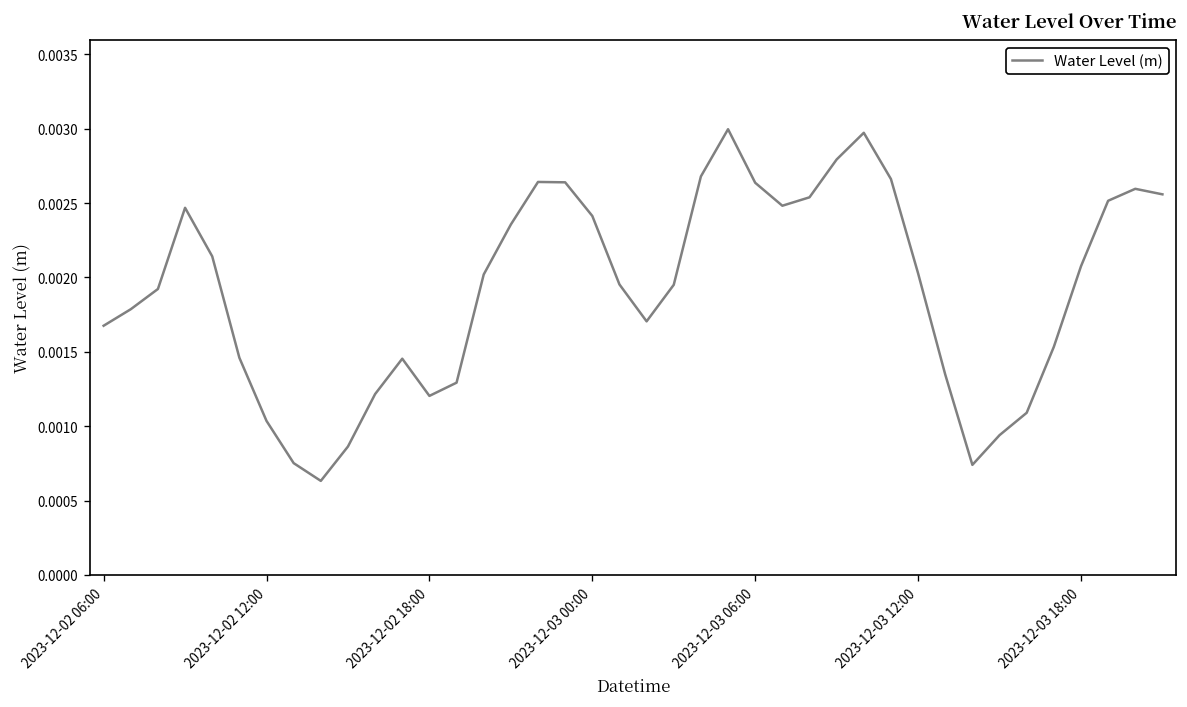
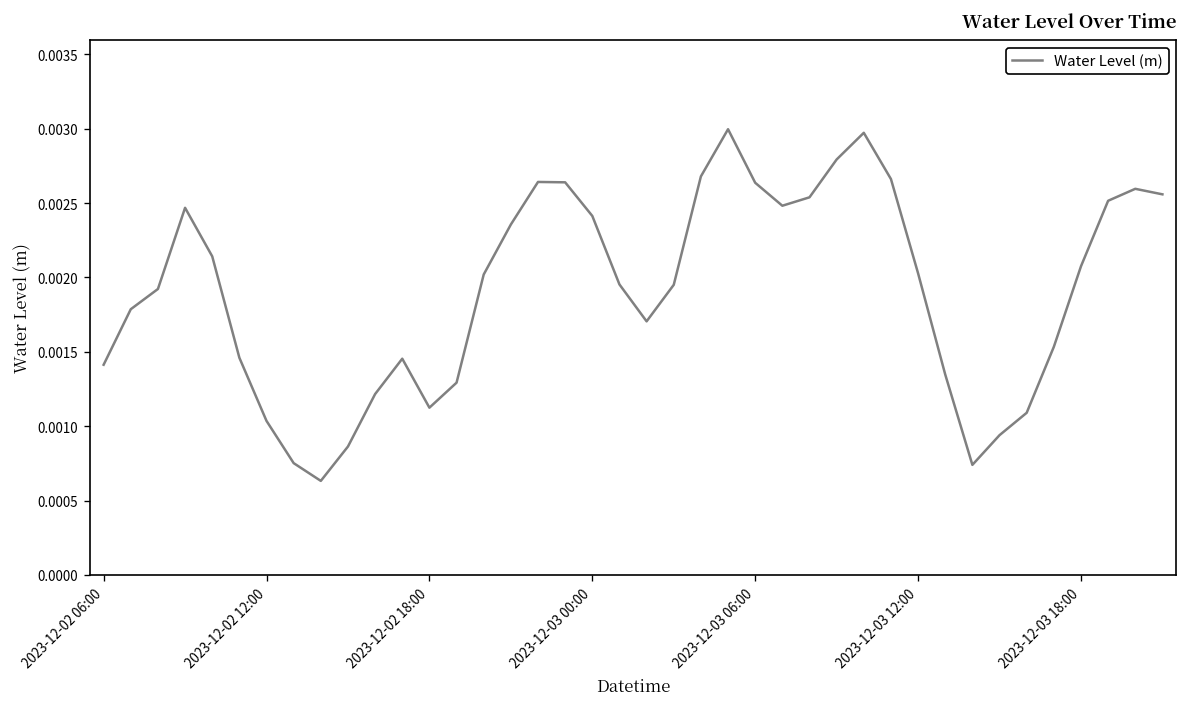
2023-12-02 06:00: 0.00168 -> 0.00141
2023-12-02 18:00: 0.00120 -> 0.00112
